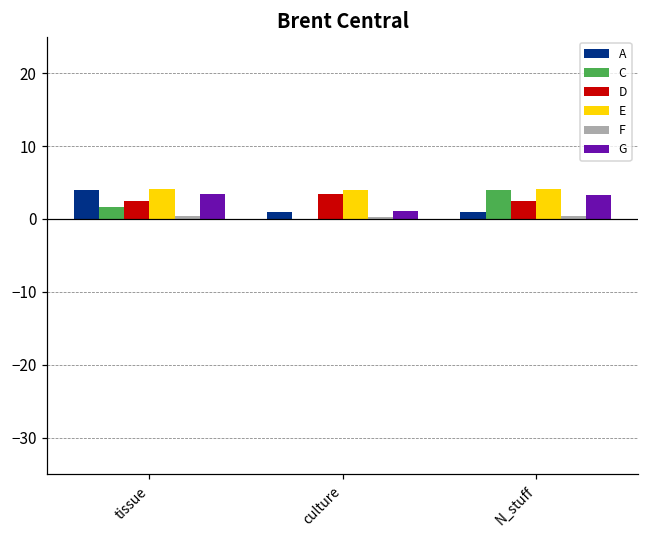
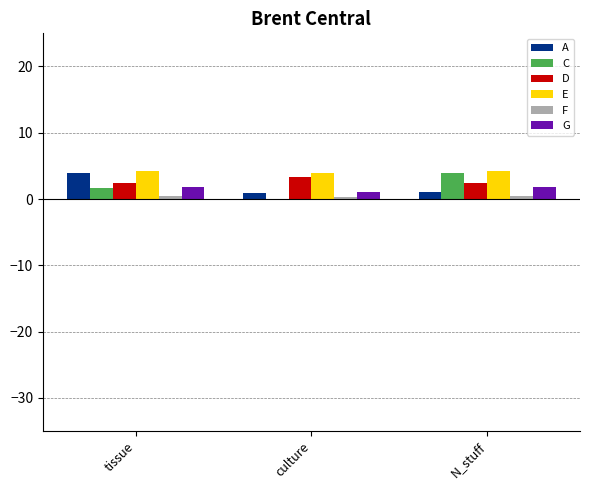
G, tissue: 3 -> 2
G, N_stuff: 3 -> 2
